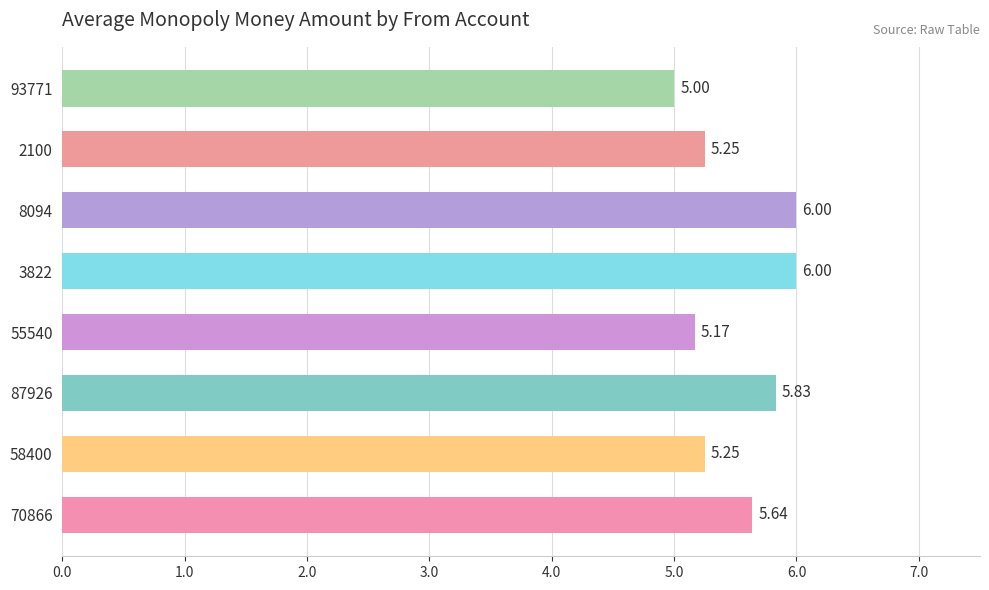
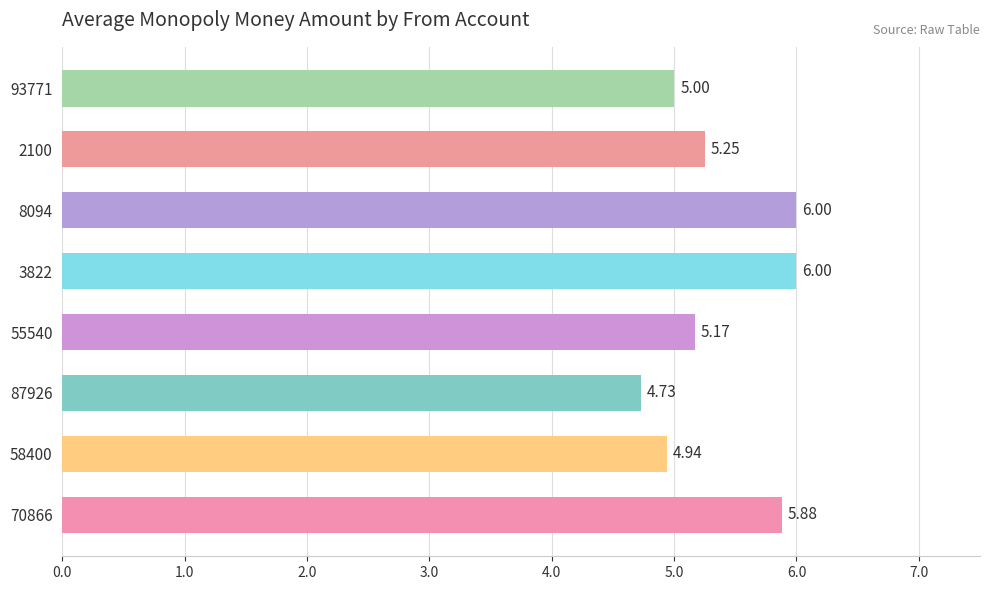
87926: 5.83 -> 4.73
58400: 5.25 -> 4.94
70866: 5.64 -> 5.88
